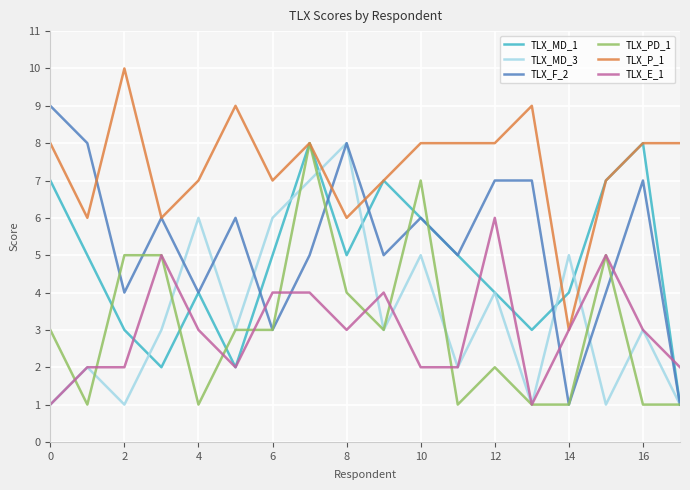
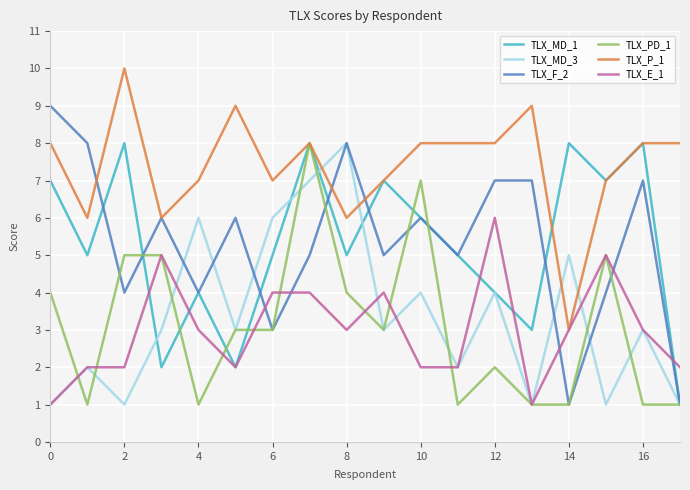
TLX_PD_1, 0: 3 -> 4
TLX_MD_1, 2: 3 -> 8
TLX_MD_3, 10: 5 -> 4
TLX_MD_1, 14: 4 -> 8
